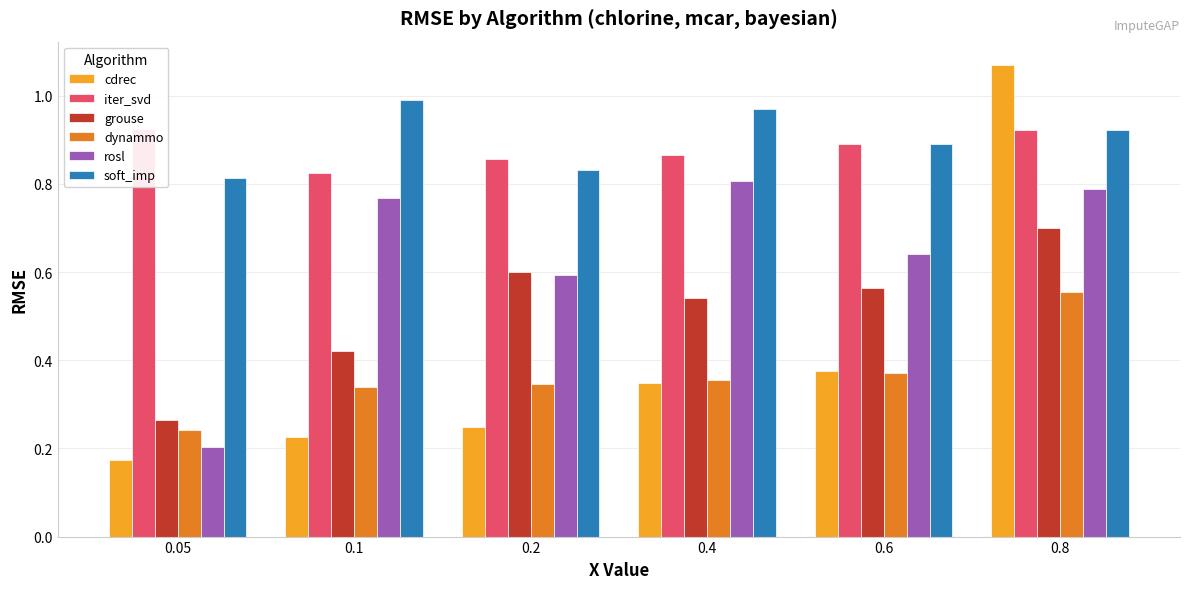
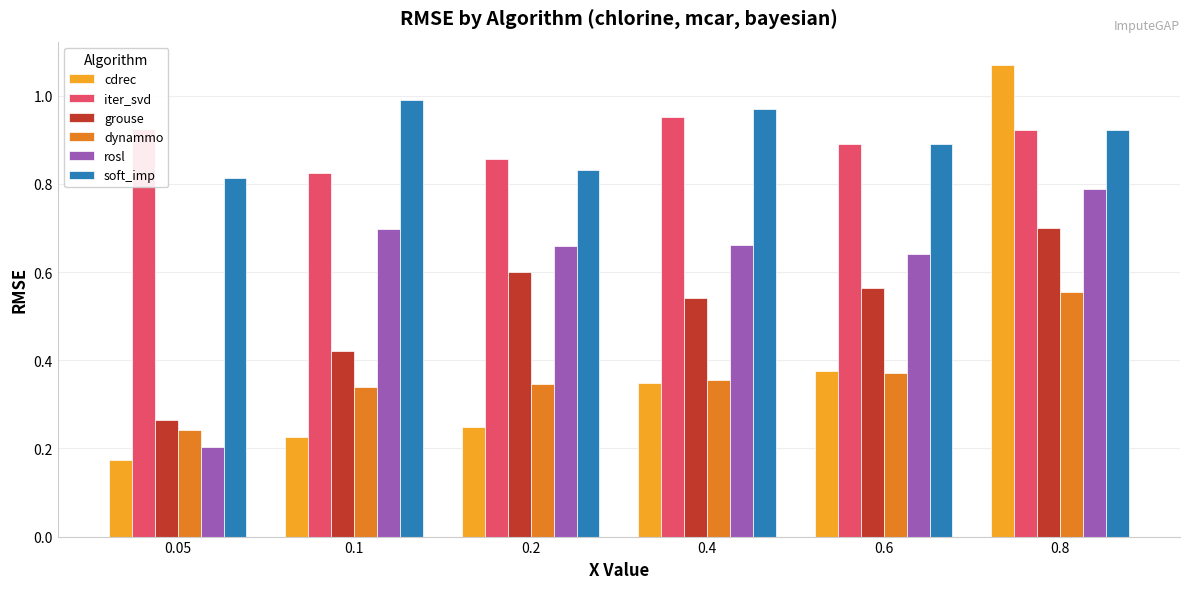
rosl, 0.1: 0.77 -> 0.70
rosl, 0.2: 0.59 -> 0.66
iter_svd, 0.4: 0.87 -> 0.95
rosl, 0.4: 0.81 -> 0.66
